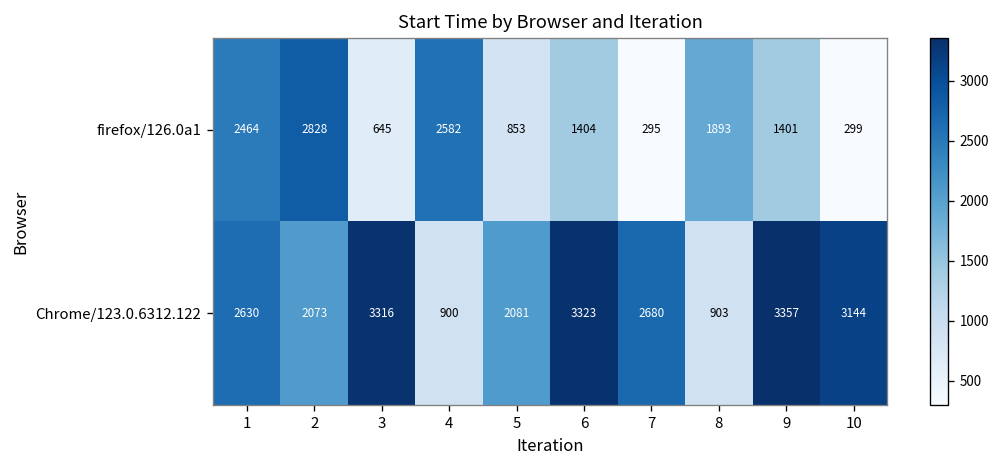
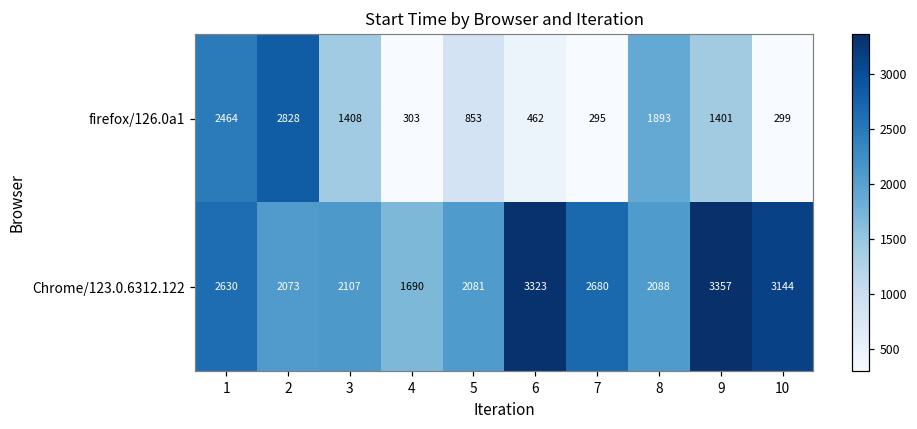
firefox/126.0a1, 3: 645 -> 1408
firefox/126.0a1, 4: 2582 -> 303
firefox/126.0a1, 6: 1404 -> 462
Chrome/123.0.6312.122, 3: 3316 -> 2107
Chrome/123.0.6312.122, 4: 900 -> 1690
Chrome/123.0.6312.122, 8: 903 -> 2088
